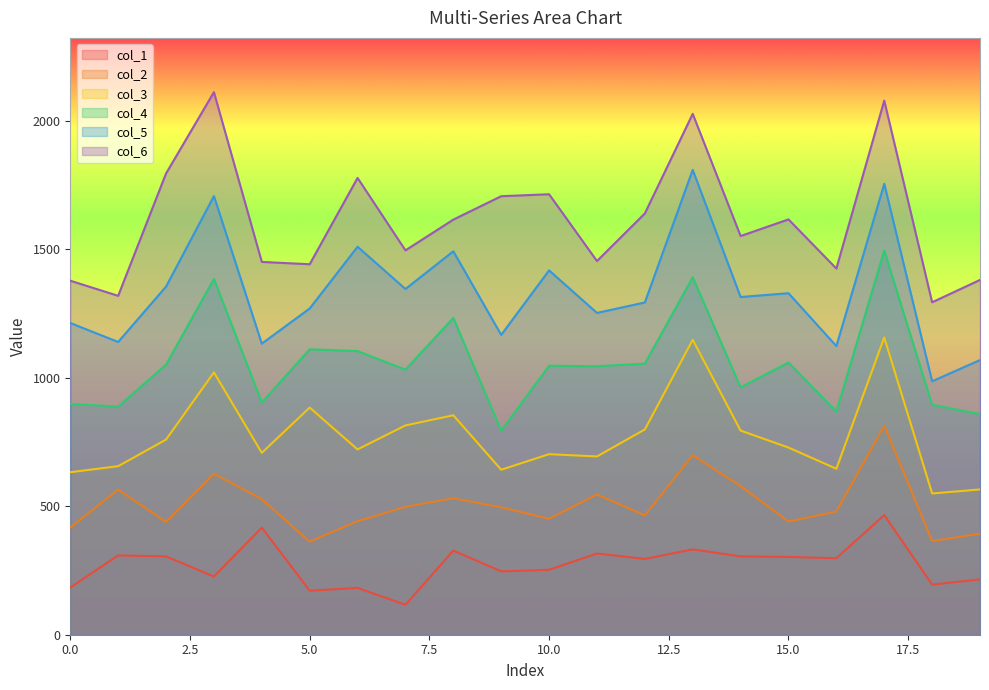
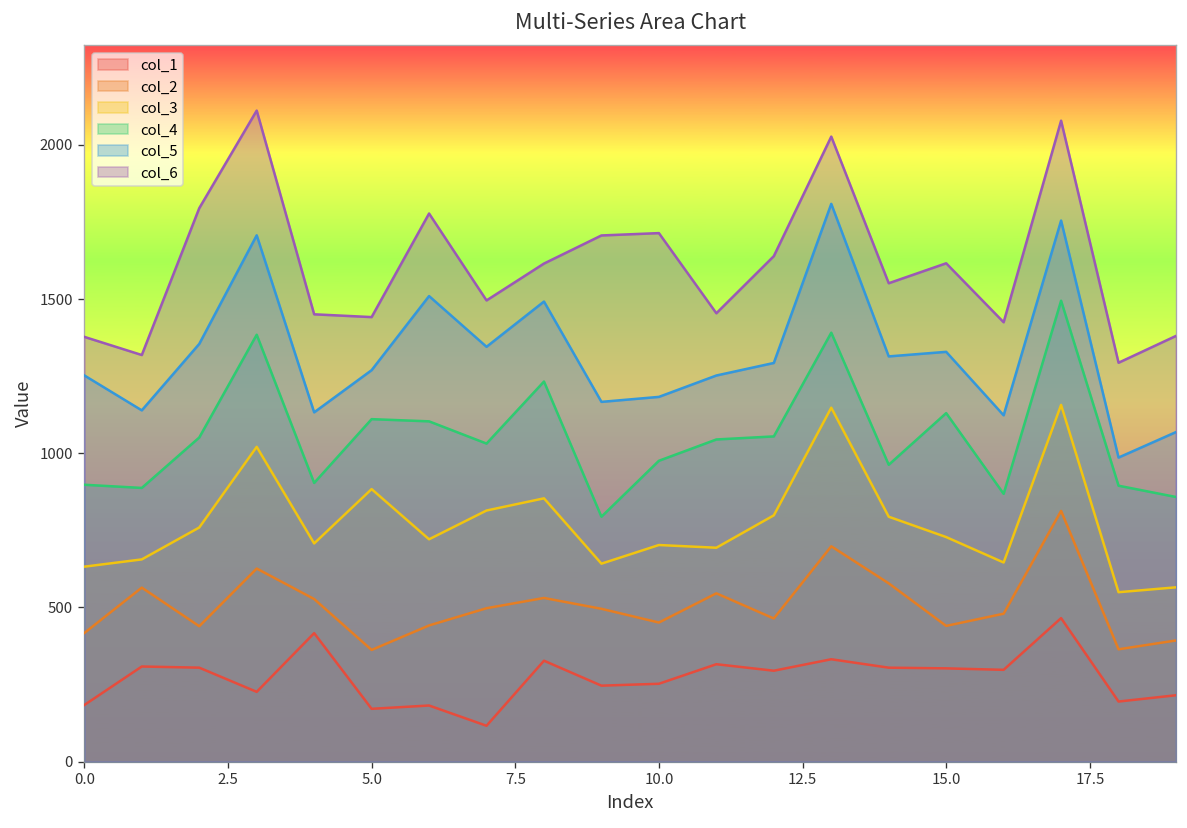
col_5, 0.0: 1210 -> 1250
col_4, 10.0: 1050 -> 980
col_5, 10.0: 1420 -> 1180
col_4, 15.0: 1060 -> 1130
